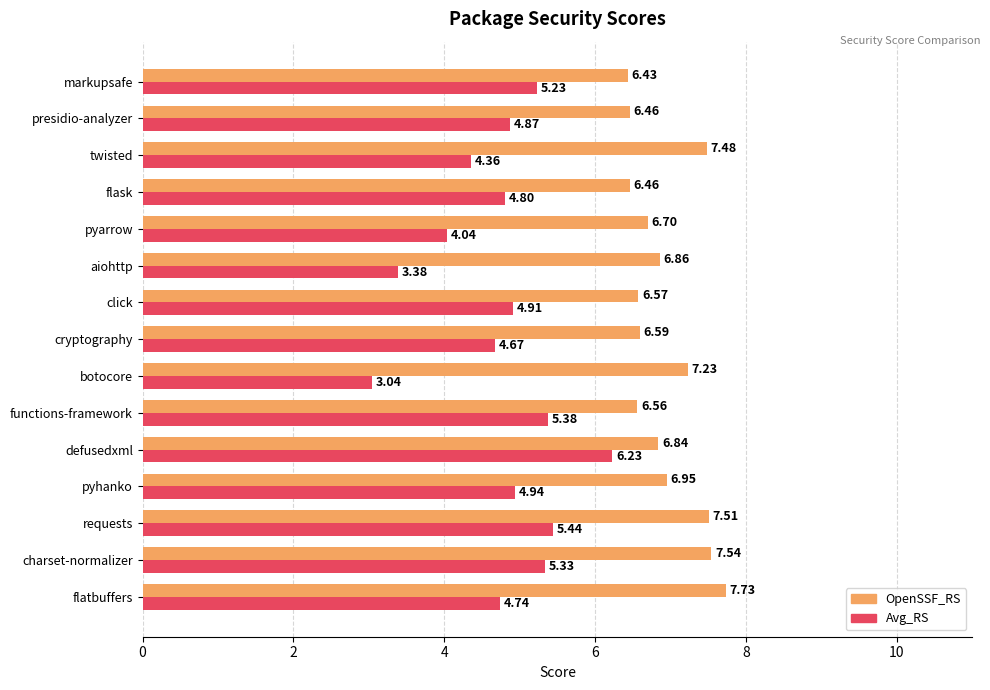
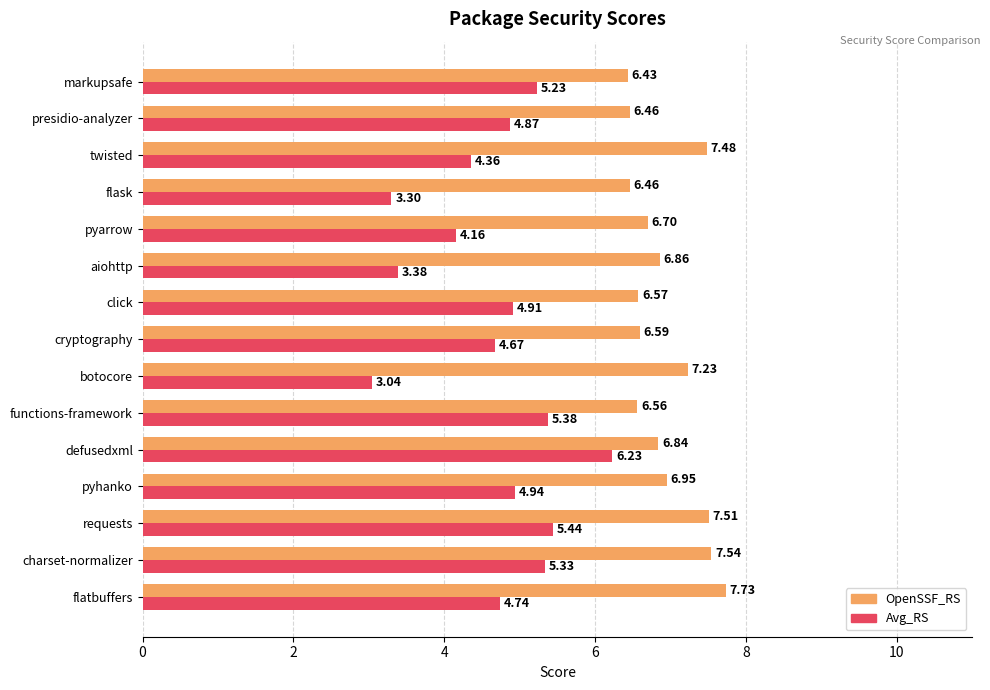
Avg_RS, flask: 4.80 -> 3.30
Avg_RS, pyarrow: 4.04 -> 4.16
